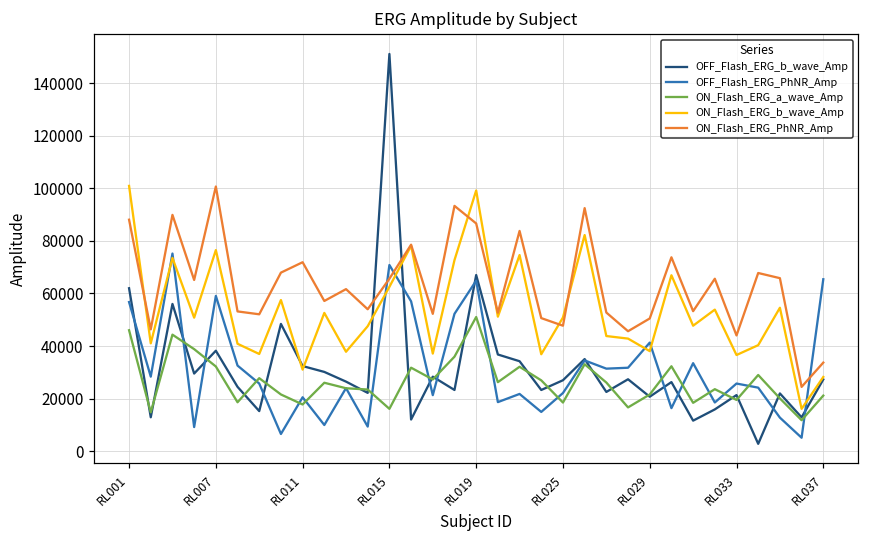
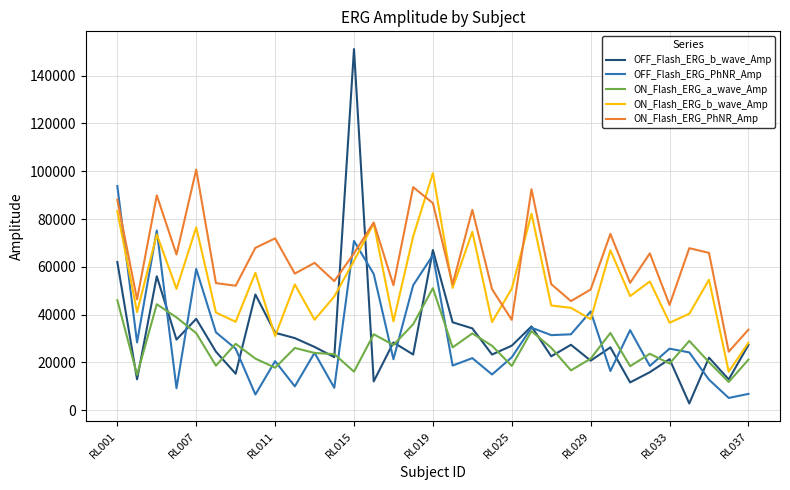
OFF_Flash_ERG_PhNR_Amp, RL001: 57000 -> 94000
ON_Flash_ERG_b_wave_Amp, RL001: 101000 -> 83000
ON_Flash_ERG_PhNR_Amp, RL025: 48000 -> 38000
OFF_Flash_ERG_PhNR_Amp, RL037: 65000 -> 7000
